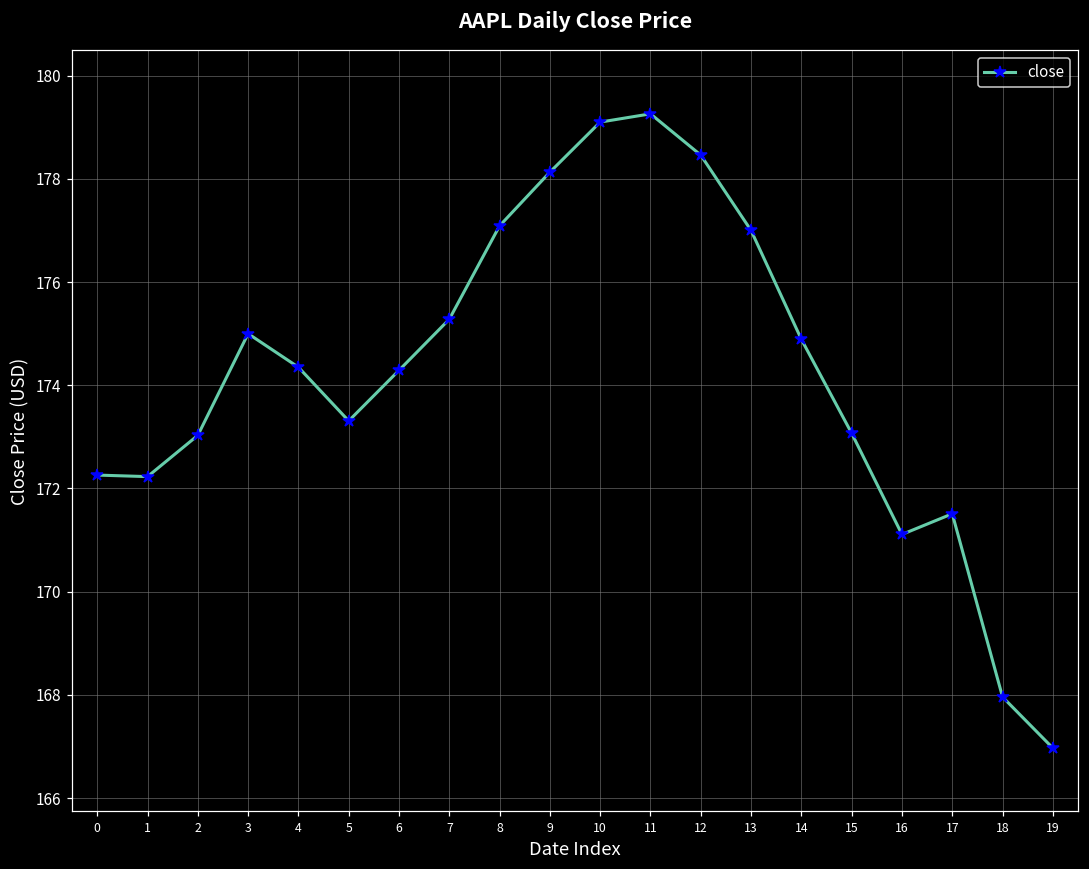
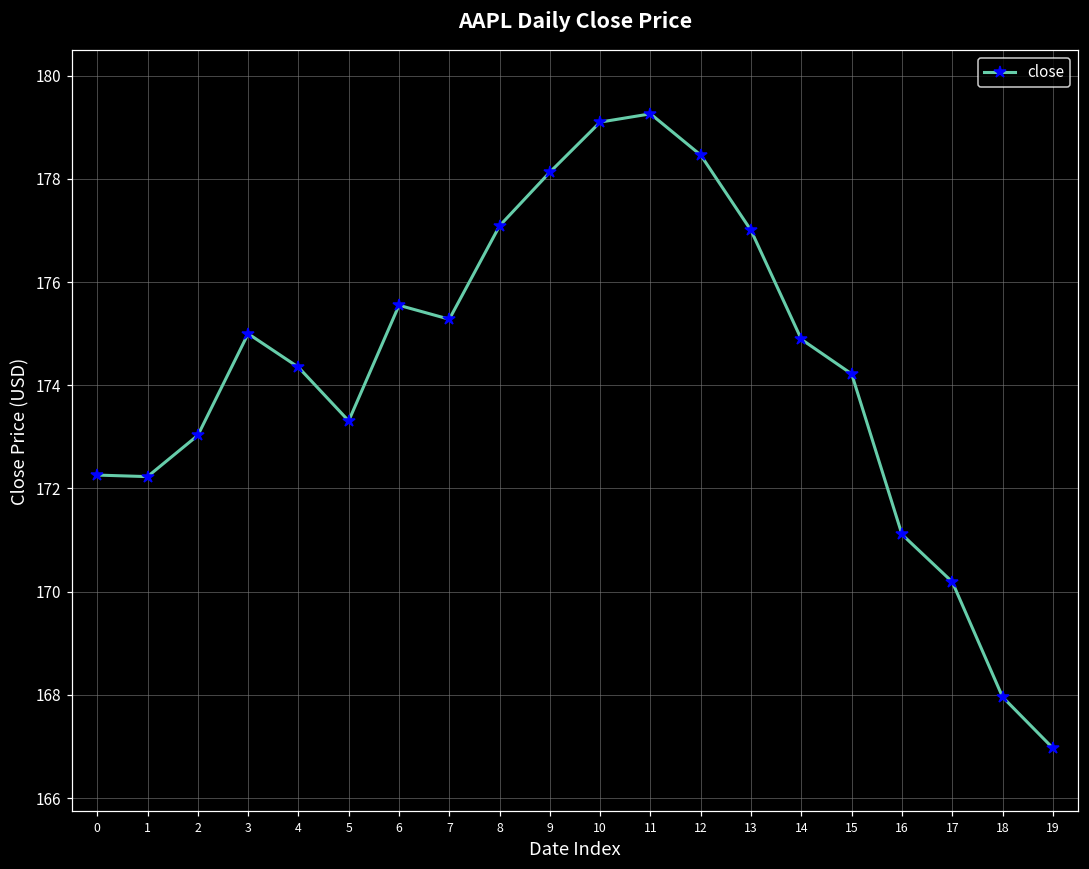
6: 174.3 -> 175.6
15: 173.1 -> 174.2
17: 171.5 -> 170.2
